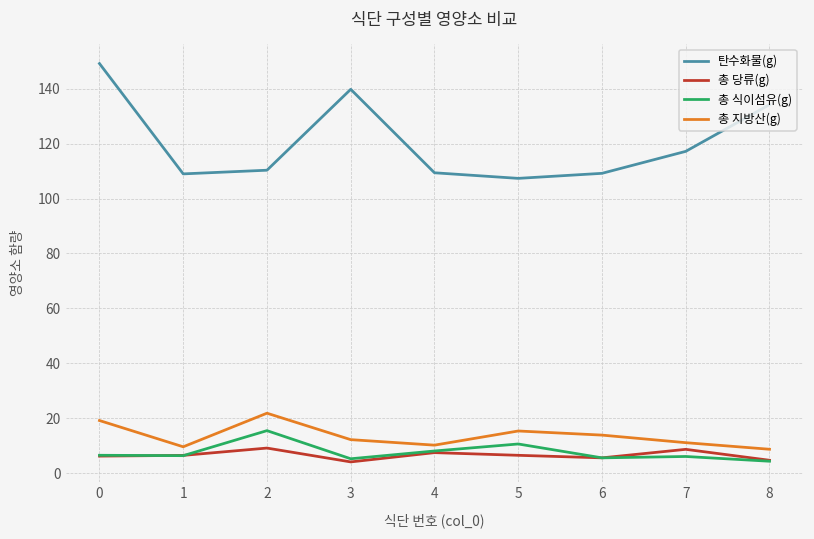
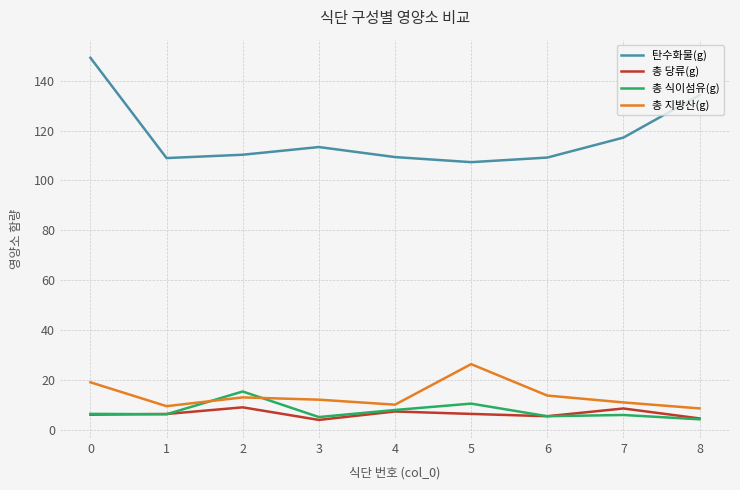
총 지방산(g), 2: 22 -> 13
탄수화물(g), 3: 140 -> 113
총 지방산(g), 5: 15 -> 26
